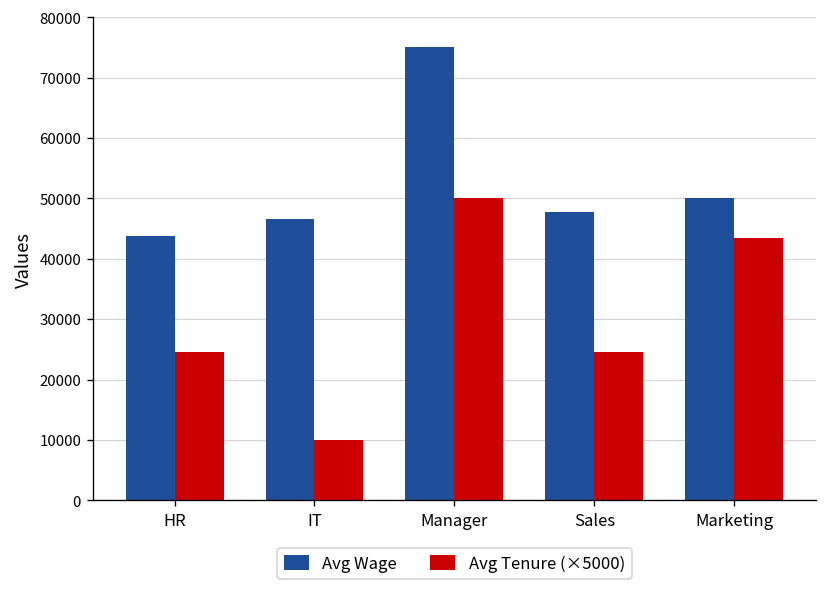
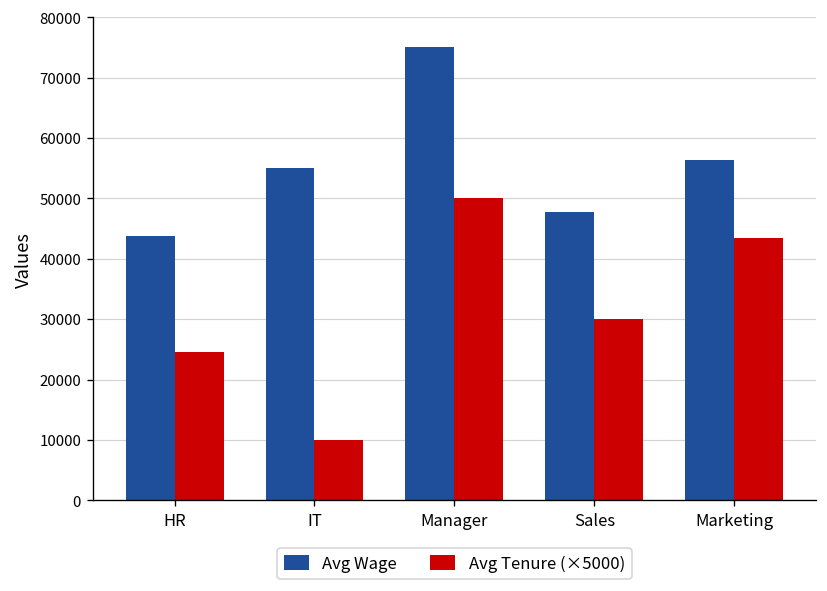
Avg Wage, IT: 47000 -> 55000
Avg Tenure (×5000), Sales: 25000 -> 30000
Avg Wage, Marketing: 50000 -> 56000
